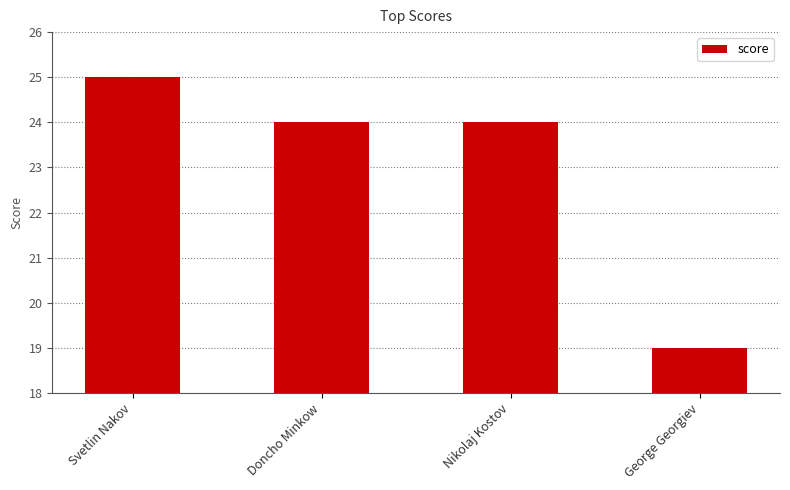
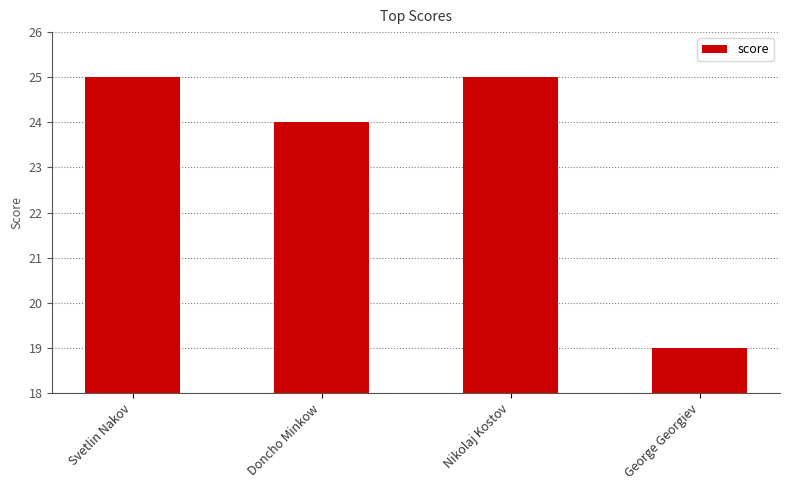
Nikolaj Kostov: 24 -> 25
